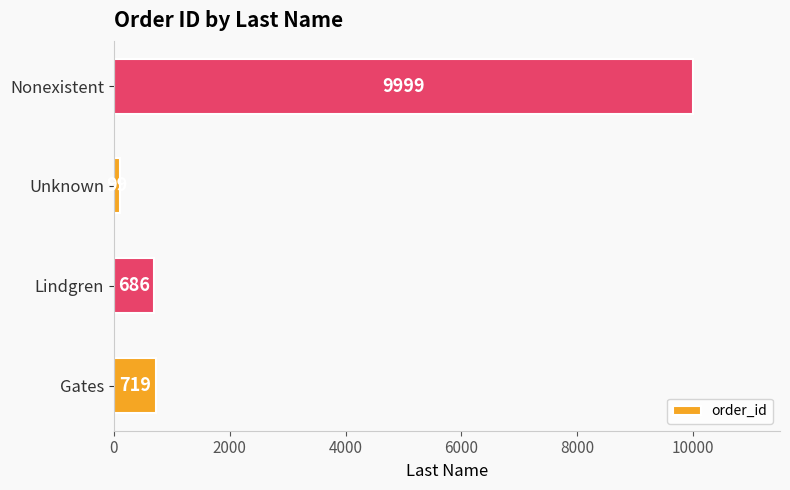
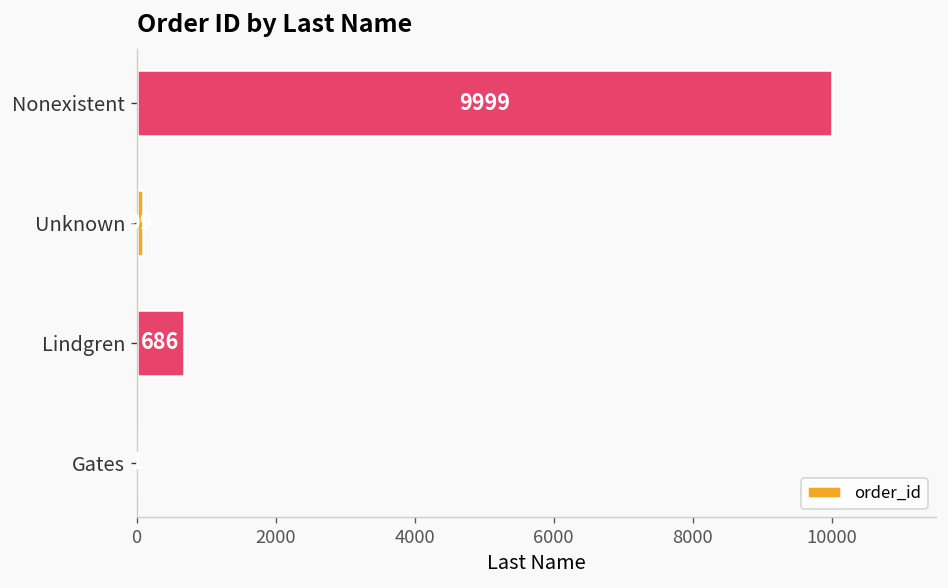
Gates: 700 -> 0
